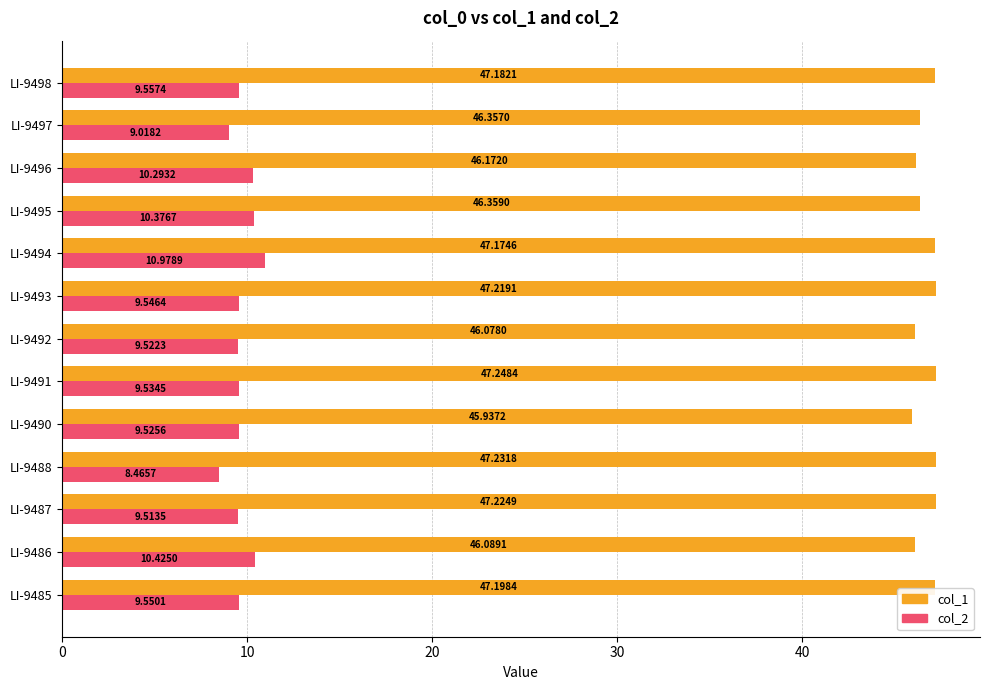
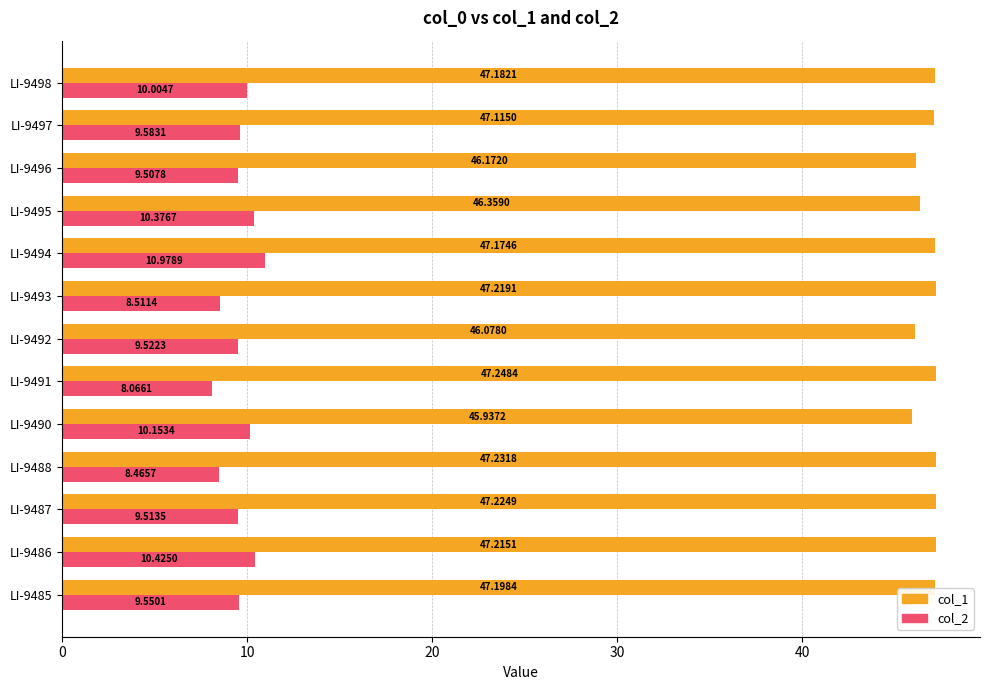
col_2, LI-9498: 9.5574 -> 10.0047
col_1, LI-9497: 46.3570 -> 47.1150
col_2, LI-9497: 9.0182 -> 9.5831
col_2, LI-9496: 10.2932 -> 9.5078
col_2, LI-9493: 9.5464 -> 8.5114
col_2, LI-9491: 9.5345 -> 8.0661
col_2, LI-9490: 9.5256 -> 10.1534
col_1, LI-9486: 46.0891 -> 47.2151
